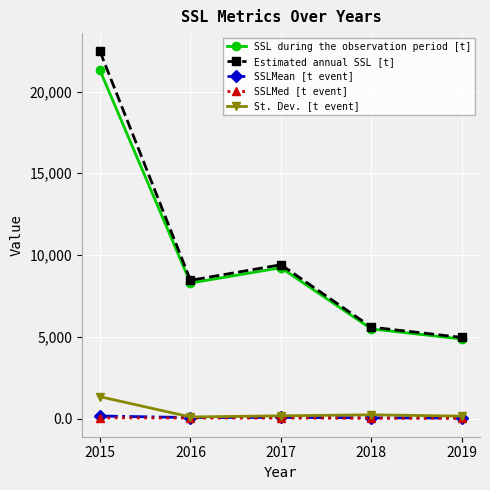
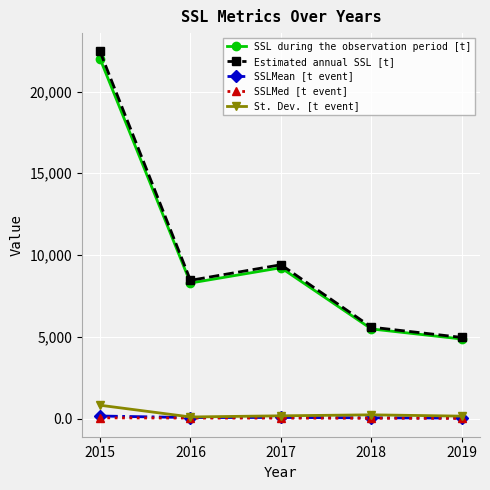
SSL during the observation period [t], 2015: 21,300 -> 22,000
St. Dev. [t event], 2015: 1,300 -> 800
